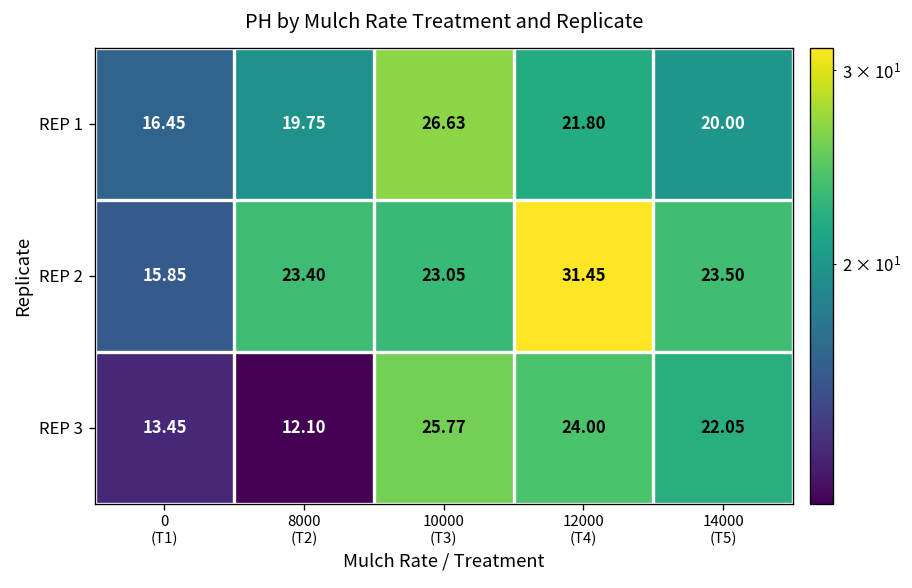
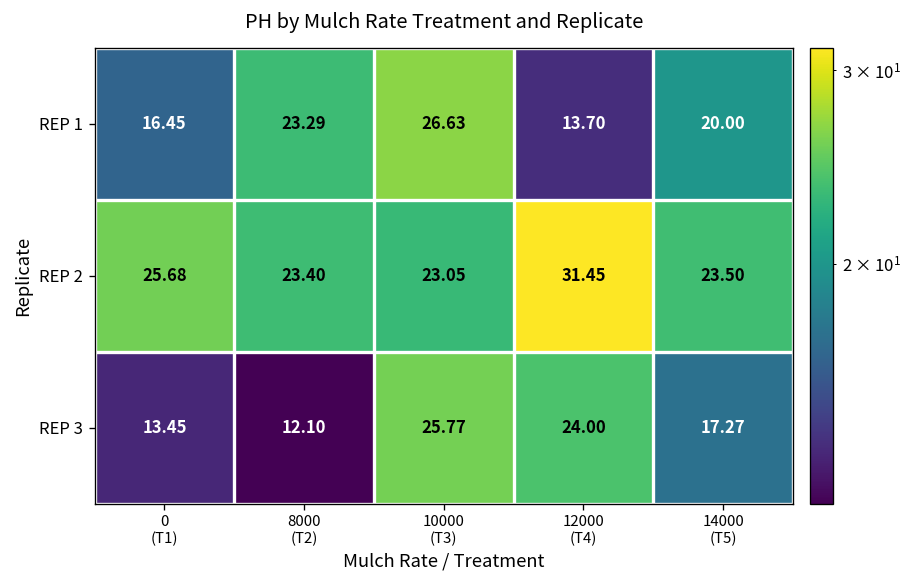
REP 1, 8000 (T2): 19.75 -> 23.29
REP 1, 12000 (T4): 21.80 -> 13.70
REP 2, 0 (T1): 15.85 -> 25.68
REP 3, 14000 (T5): 22.05 -> 17.27
